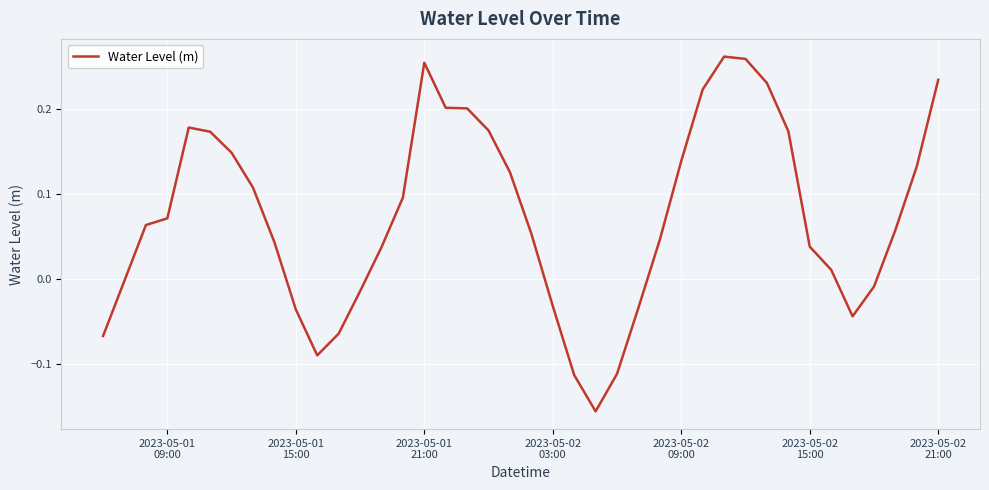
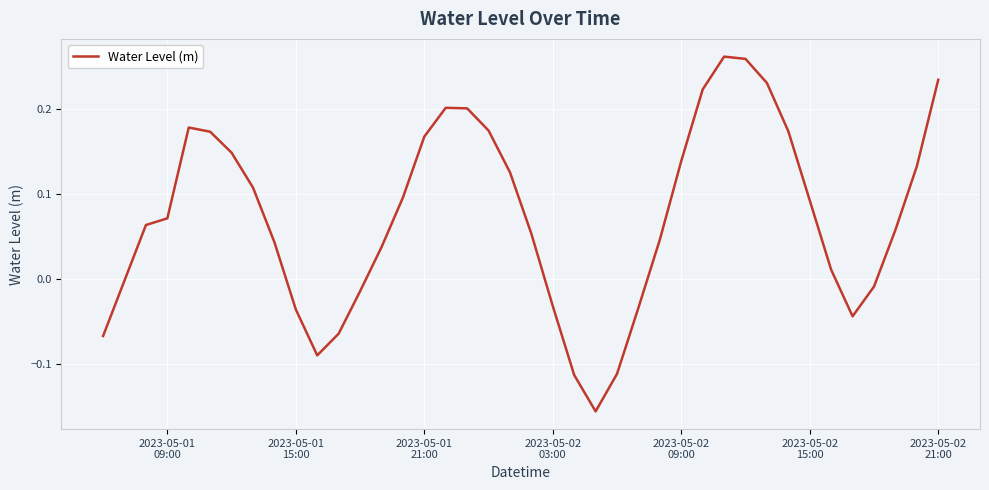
2023-05-01 21:00: 0.25 -> 0.17
2023-05-02 15:00: 0.04 -> 0.09
